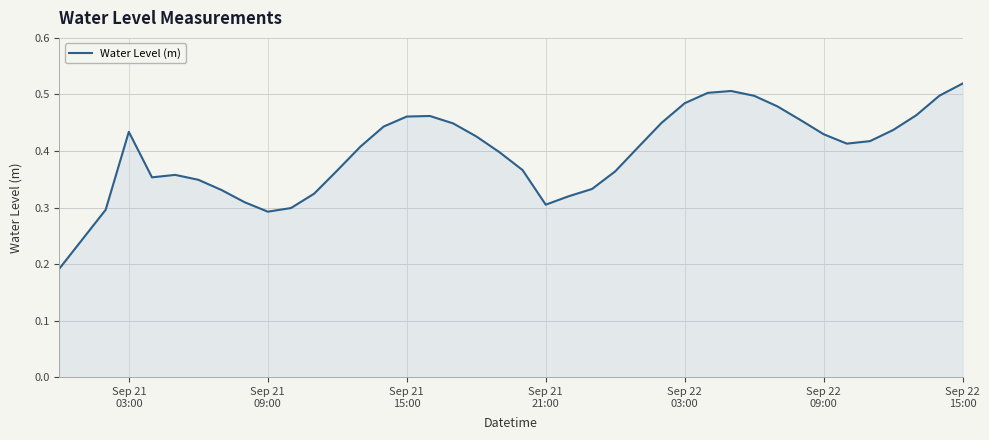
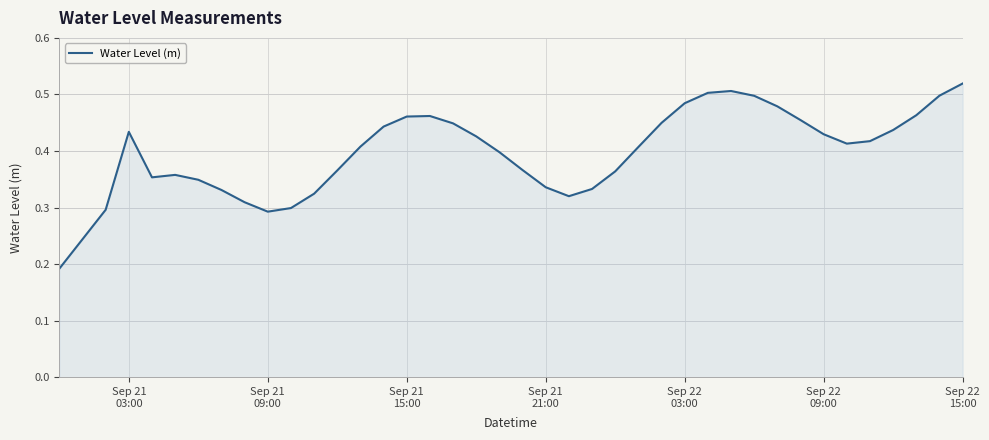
Sep 21 21:00: 0.31 -> 0.34
